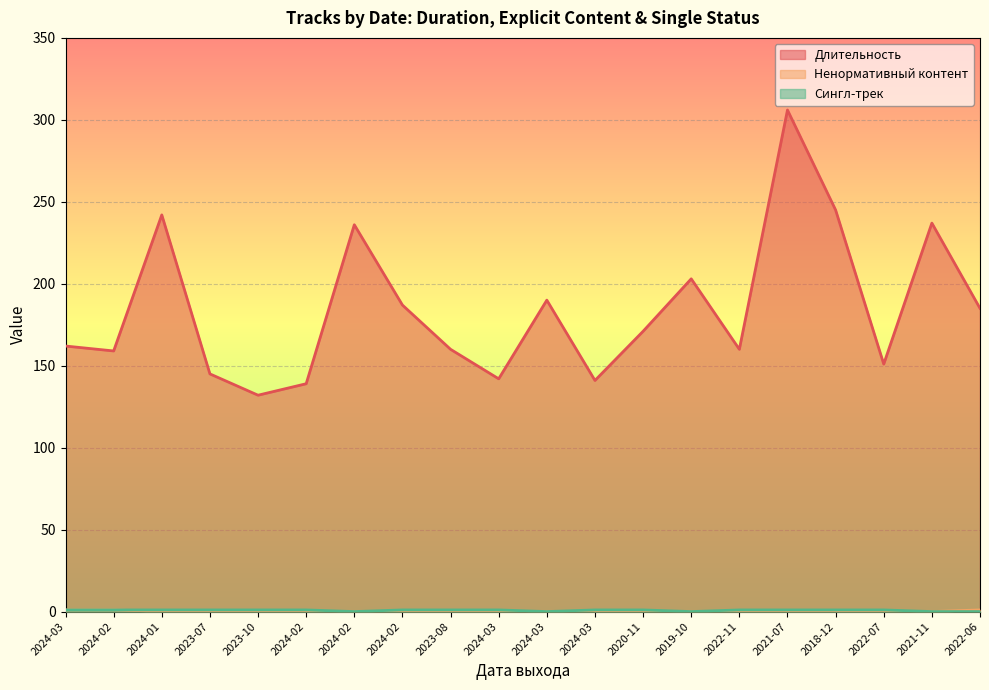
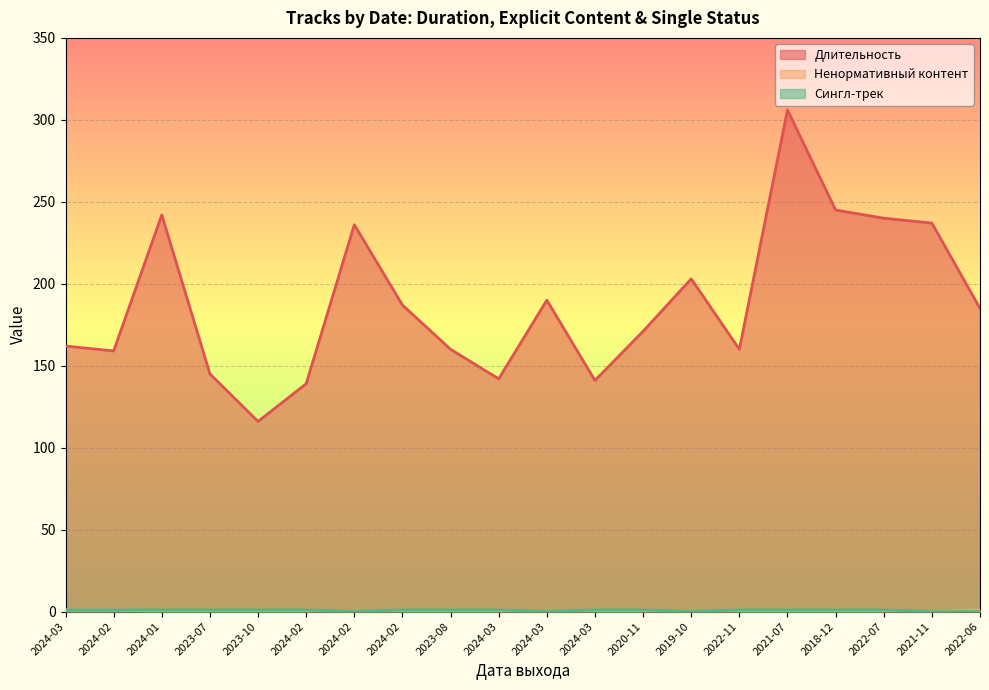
Длительность, 2023-10: 132 -> 116
Длительность, 2022-07: 151 -> 240
